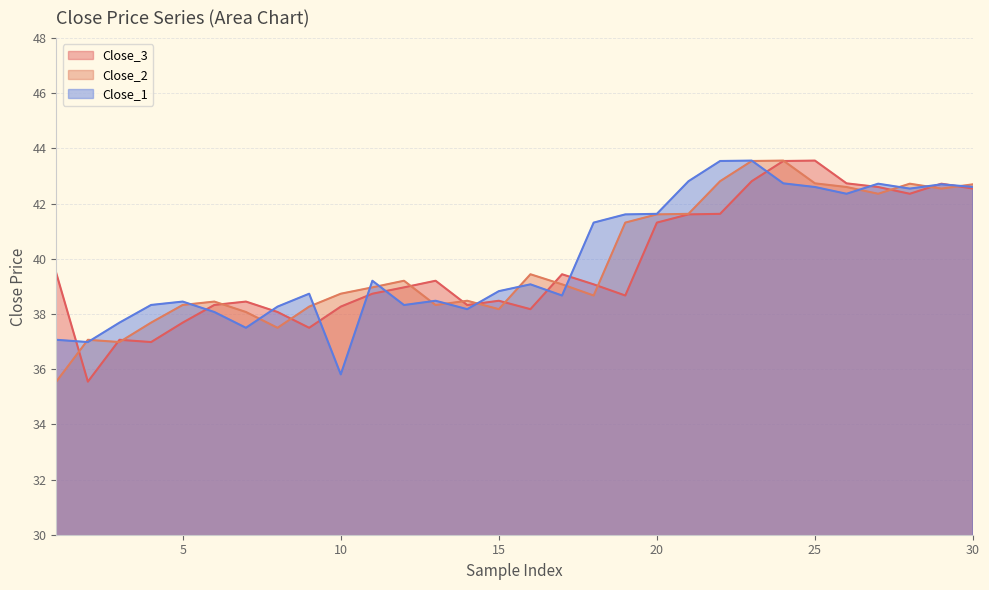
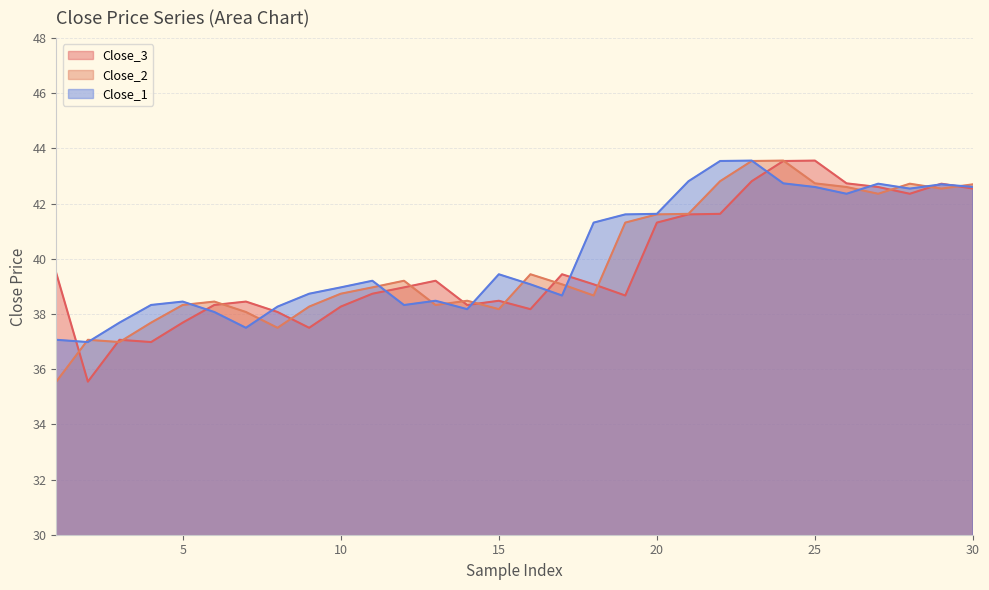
Close_1, 10: 35.8 -> 39.0
Close_1, 15: 38.8 -> 39.4
